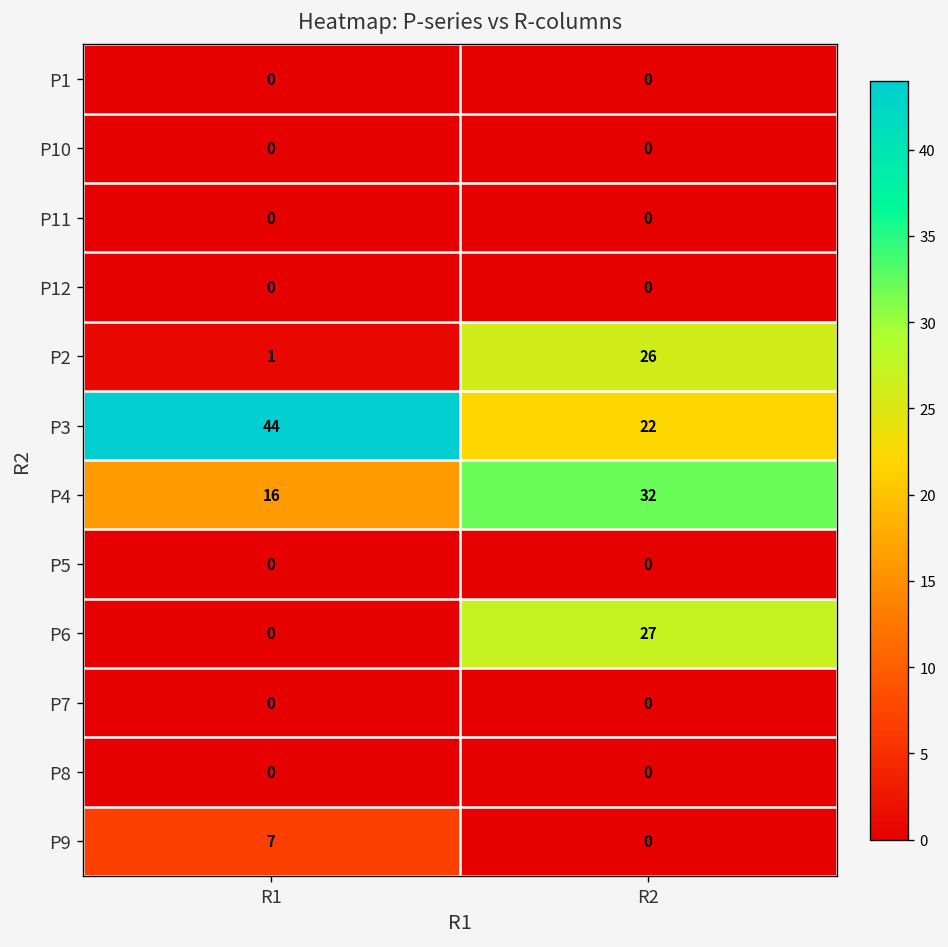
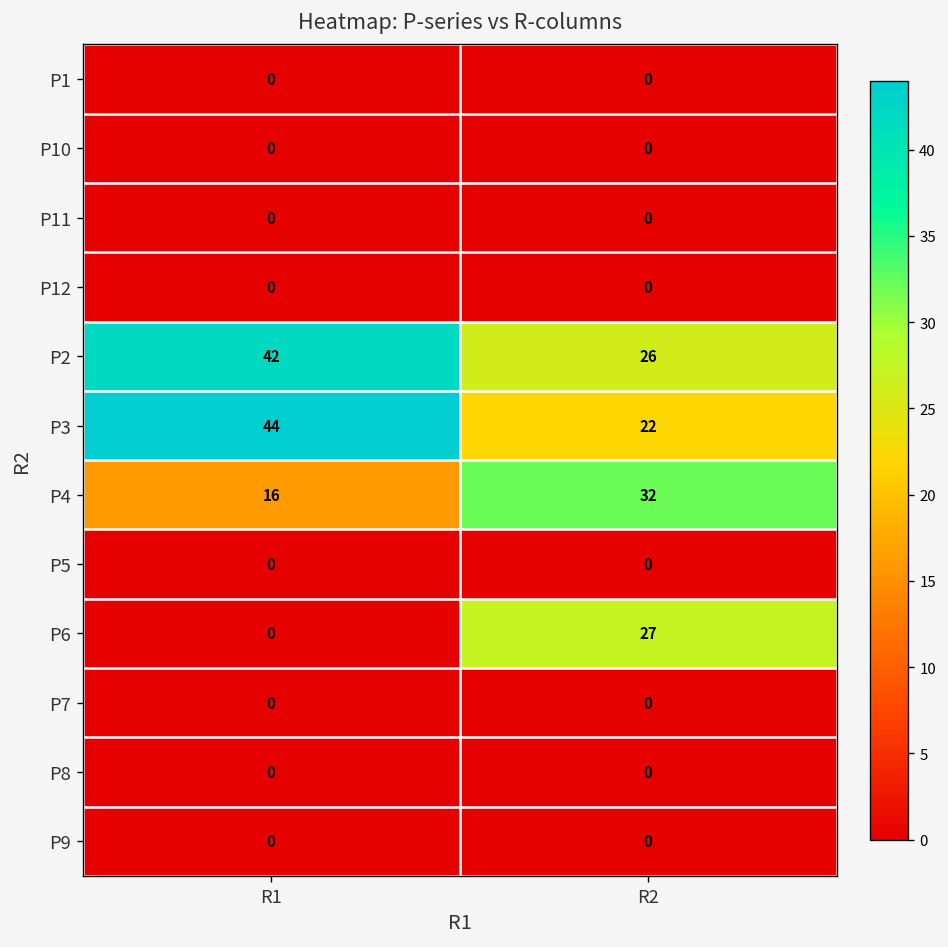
P2, R1: 1 -> 42
P9, R1: 7 -> 0
